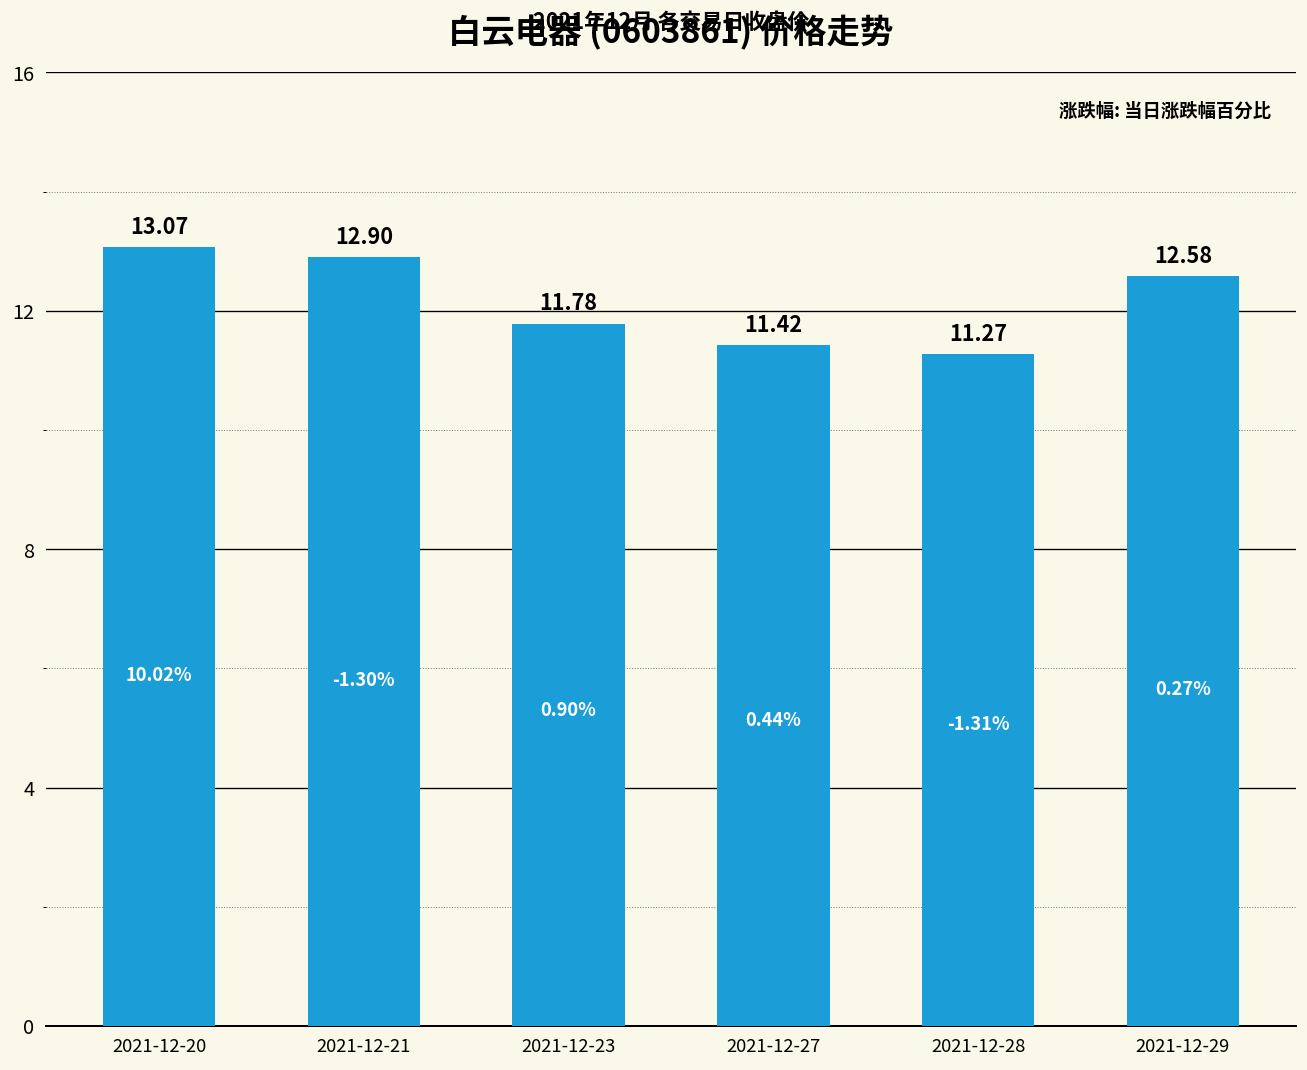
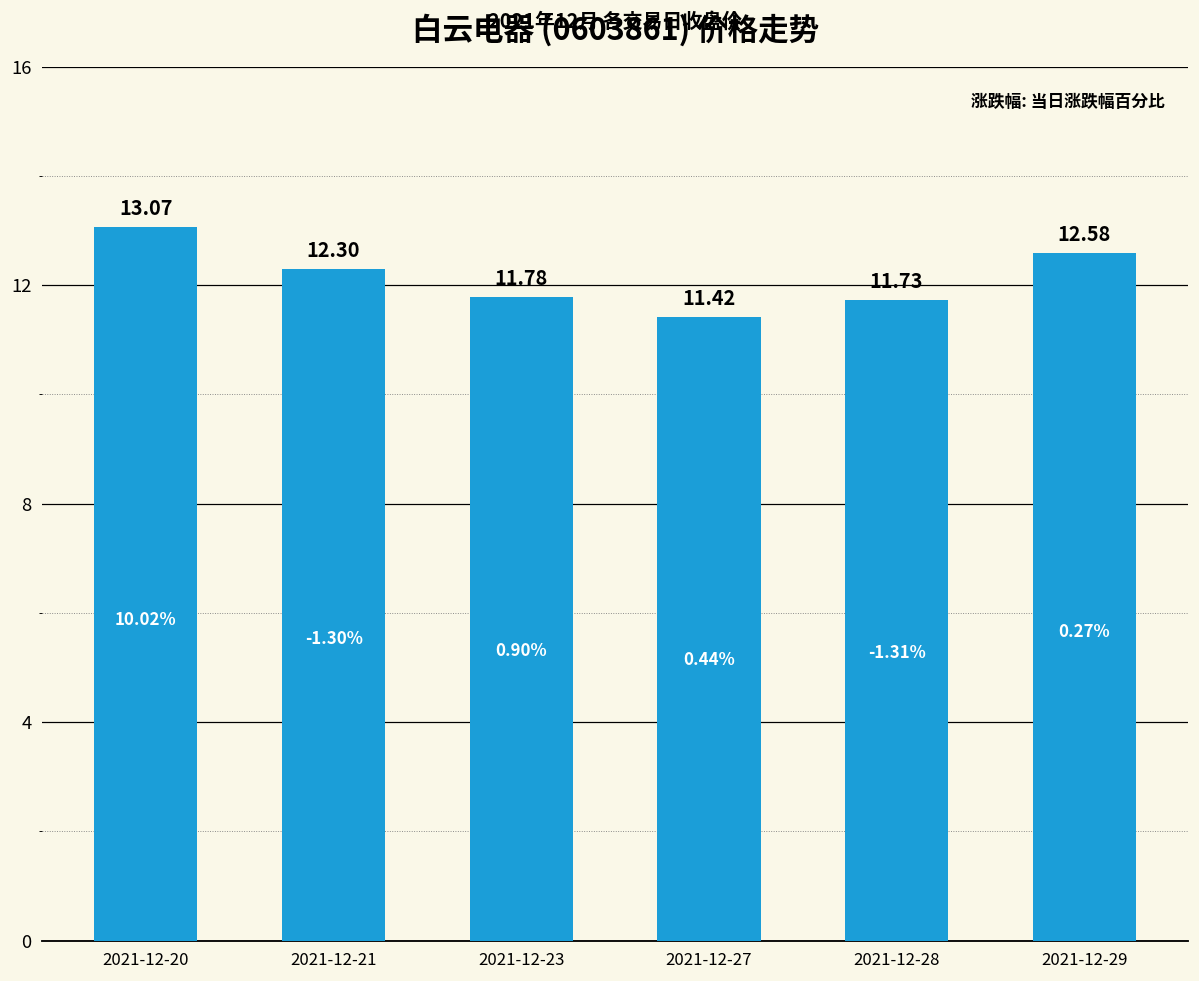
2021-12-21: 12.90 -> 12.30
2021-12-28: 11.27 -> 11.73
